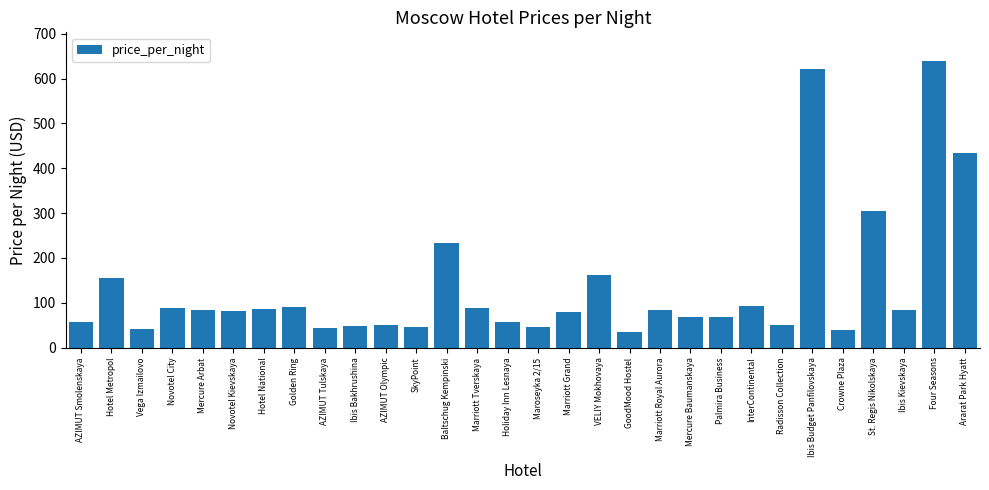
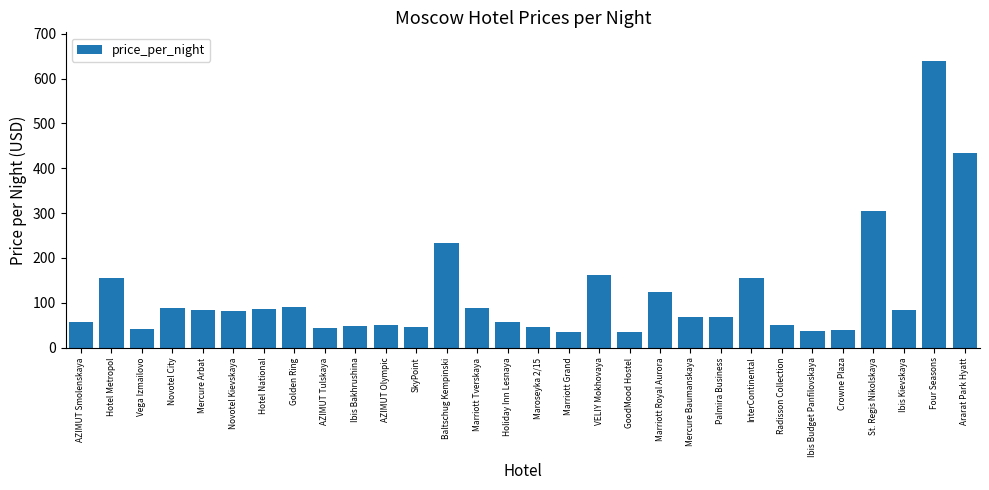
Marriott Grand: 80 -> 40
Marriott Royal Aurora: 80 -> 120
InterContinental: 90 -> 160
Ibis Budget Panfilovskaya: 620 -> 40
